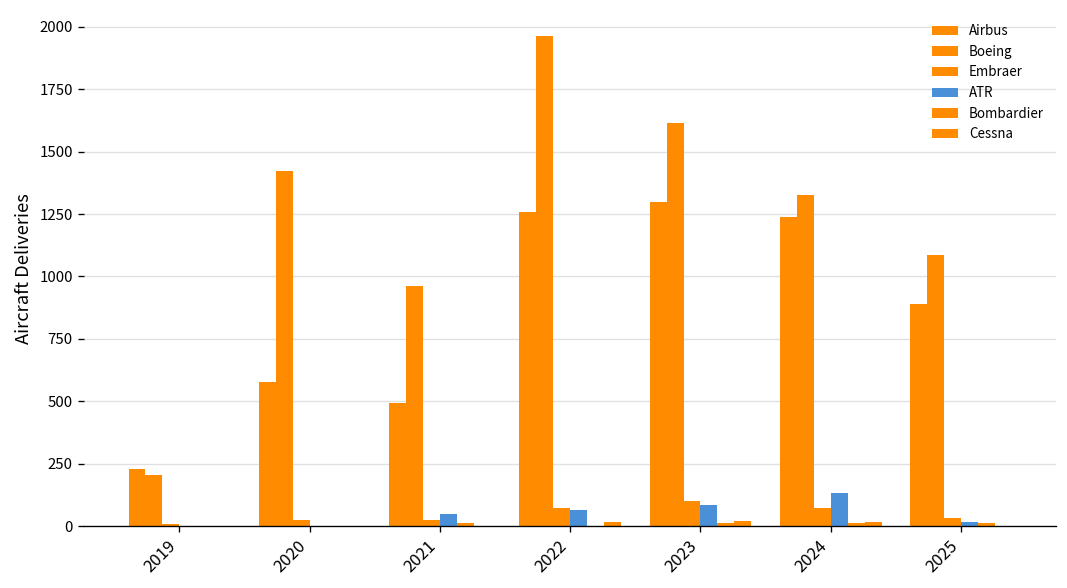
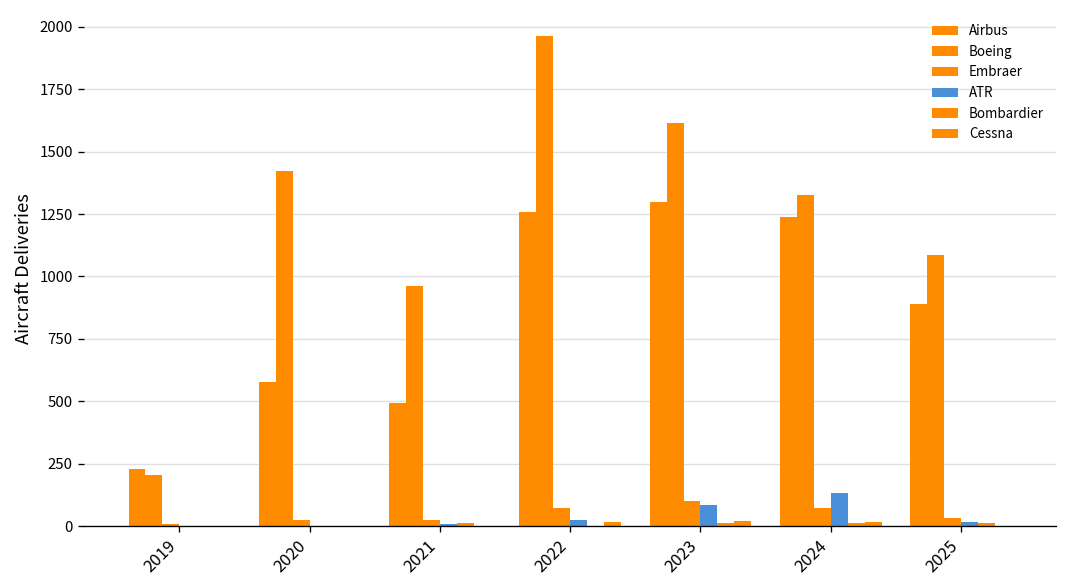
ATR, 2021: 50 -> 10
ATR, 2022: 70 -> 30
